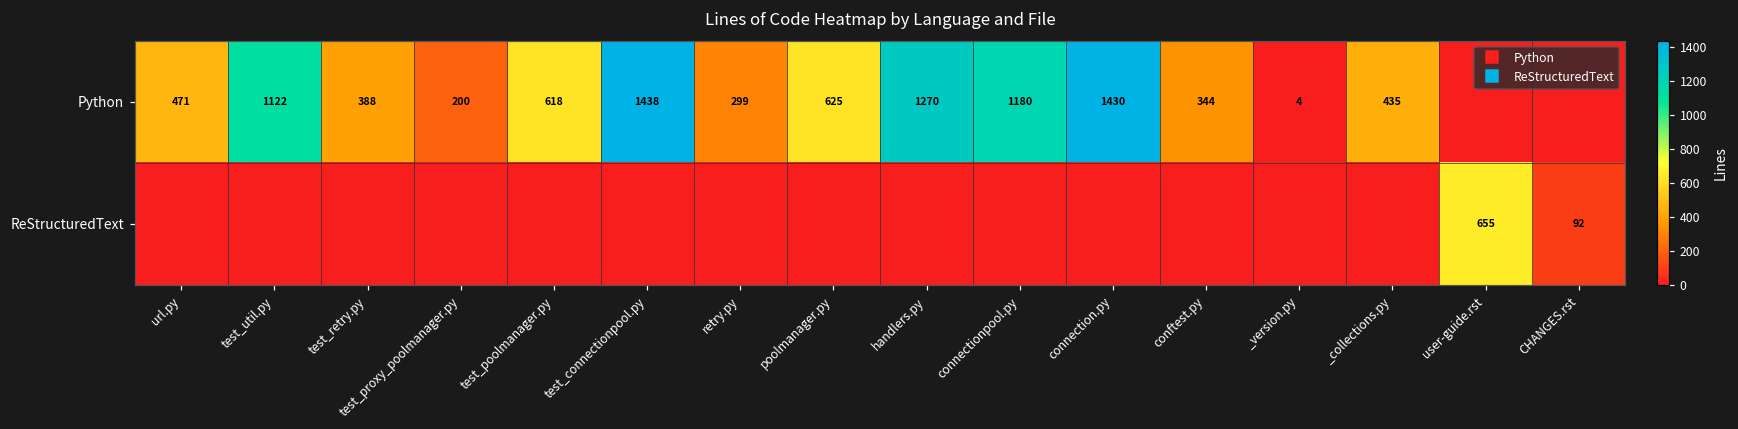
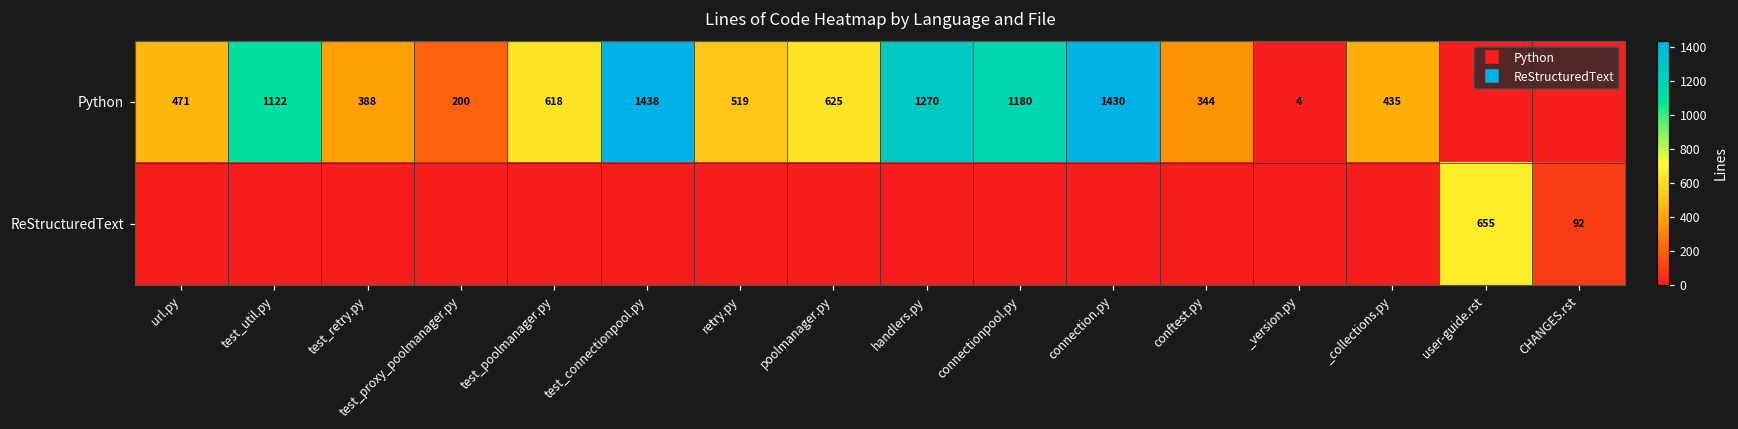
Python, retry.py: 299 -> 519
